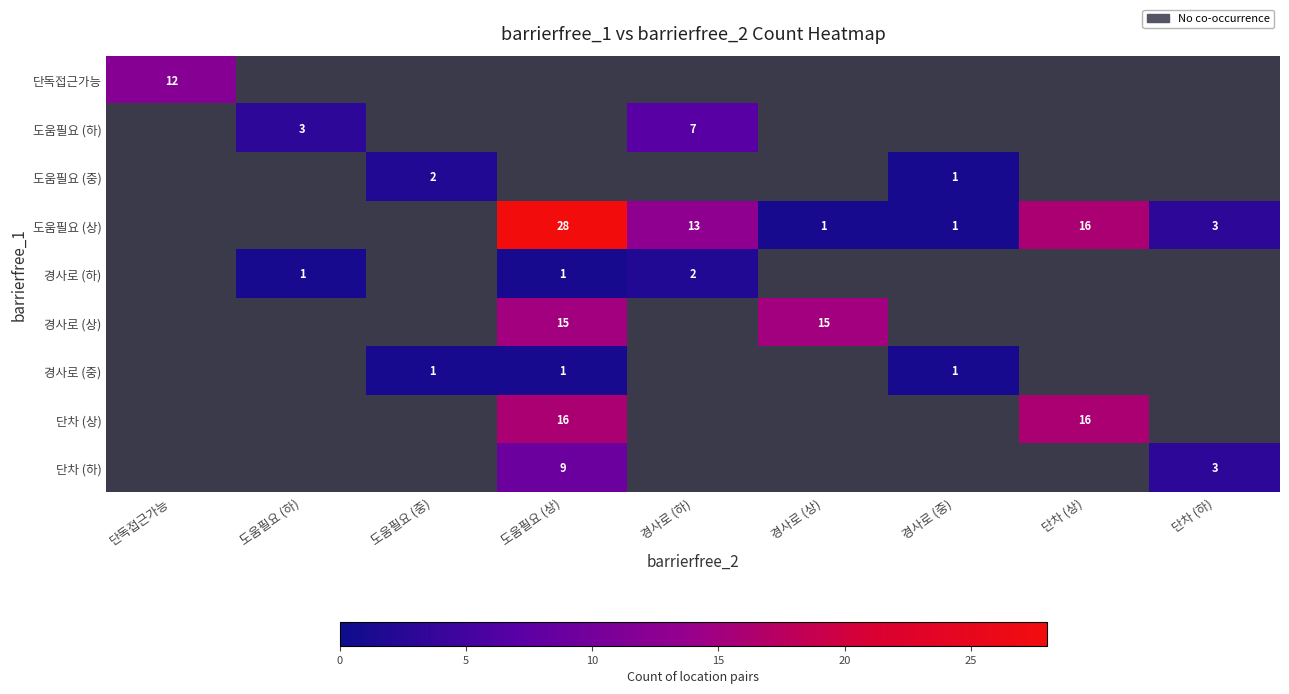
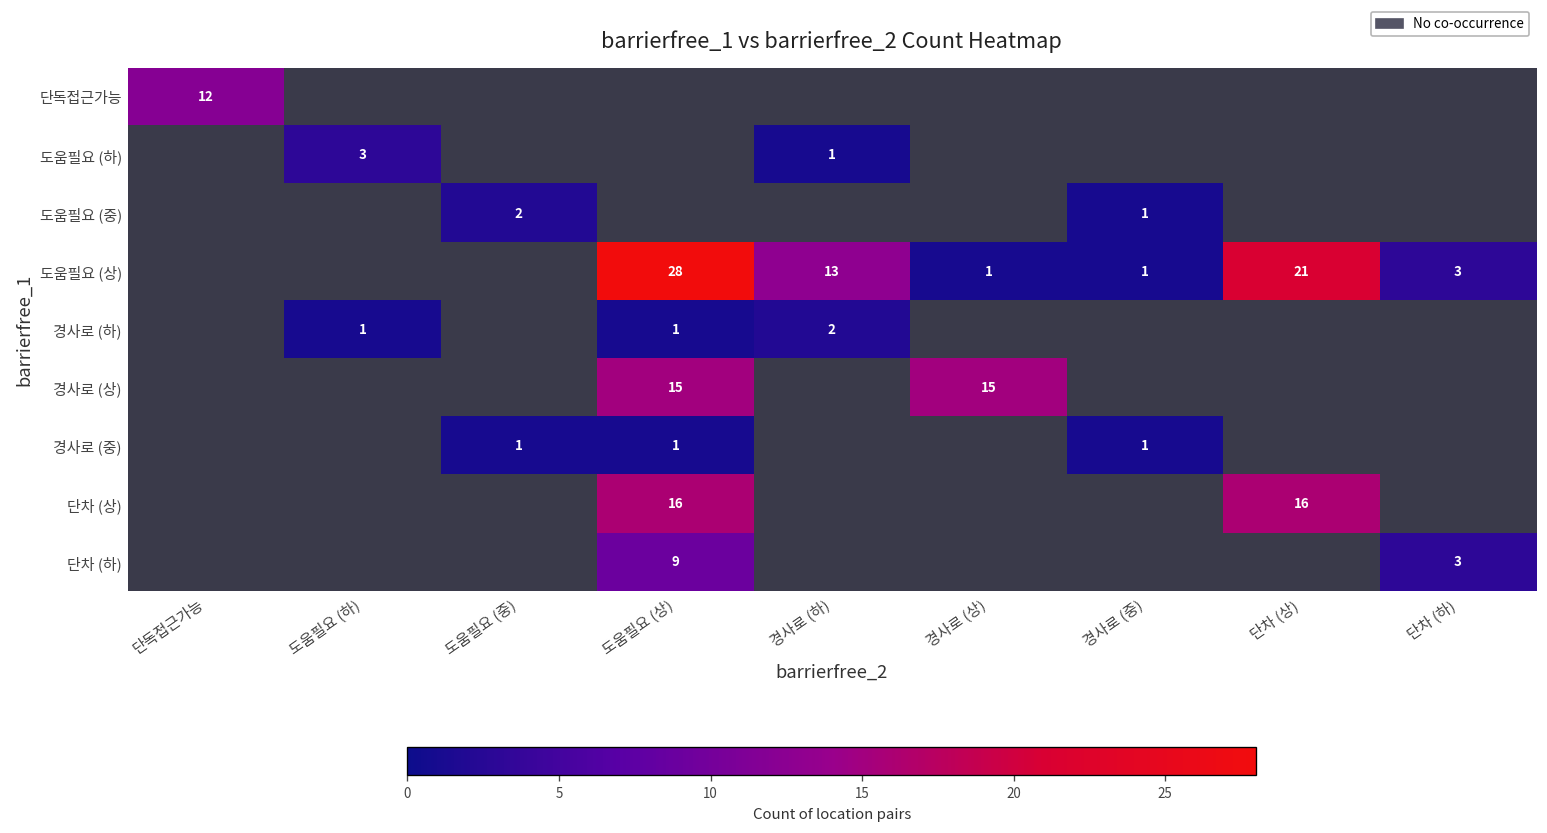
도움필요 (하), 경사로 (하): 7 -> 1
도움필요 (상), 단차 (상): 16 -> 21
